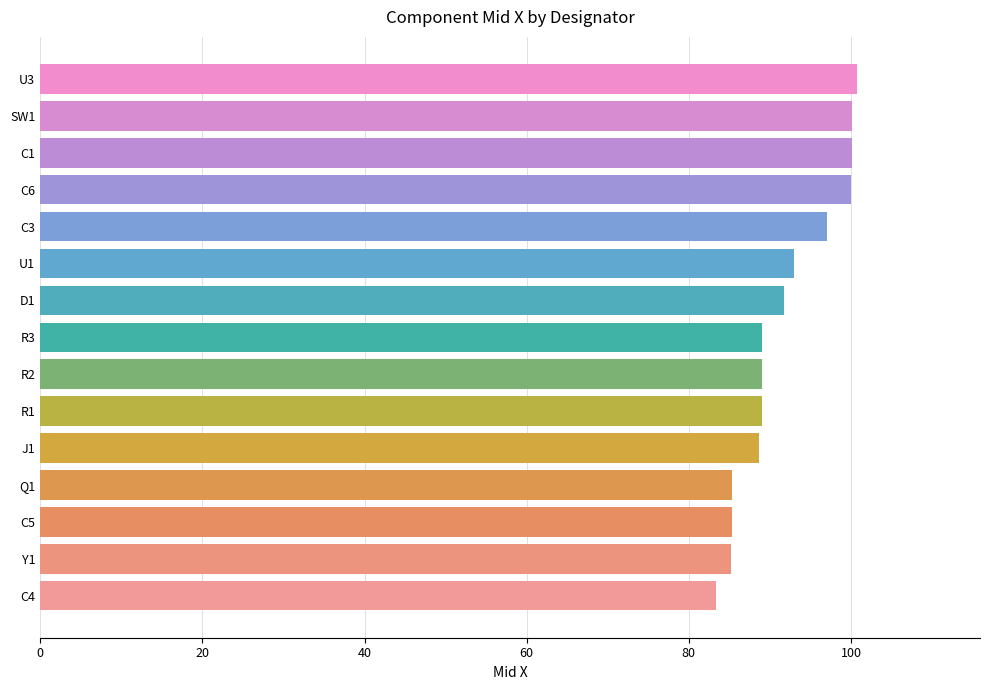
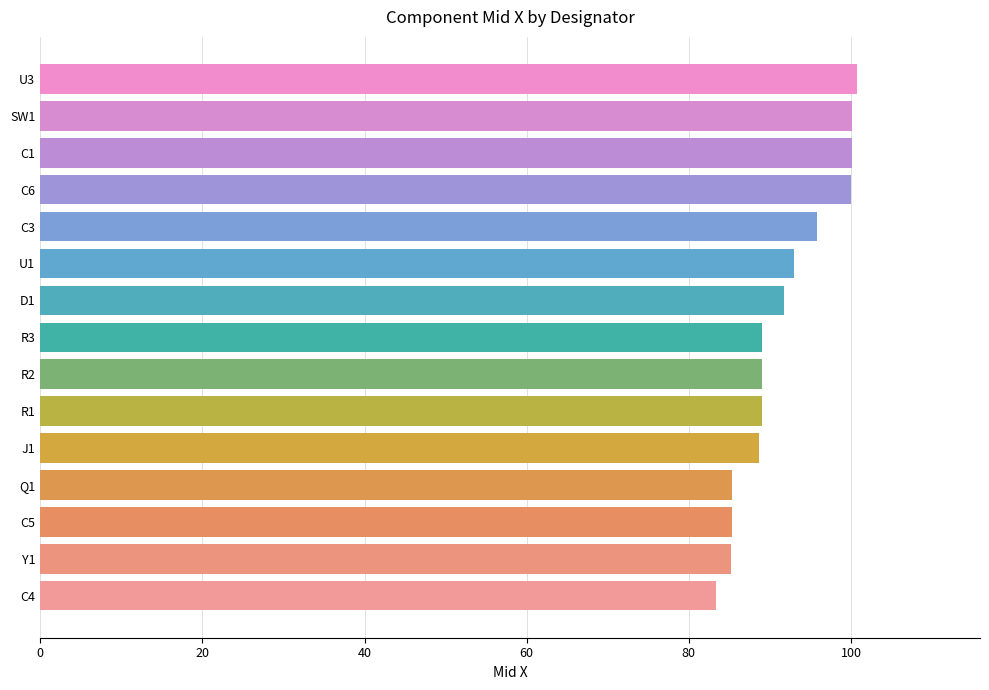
C3: 97 -> 96
